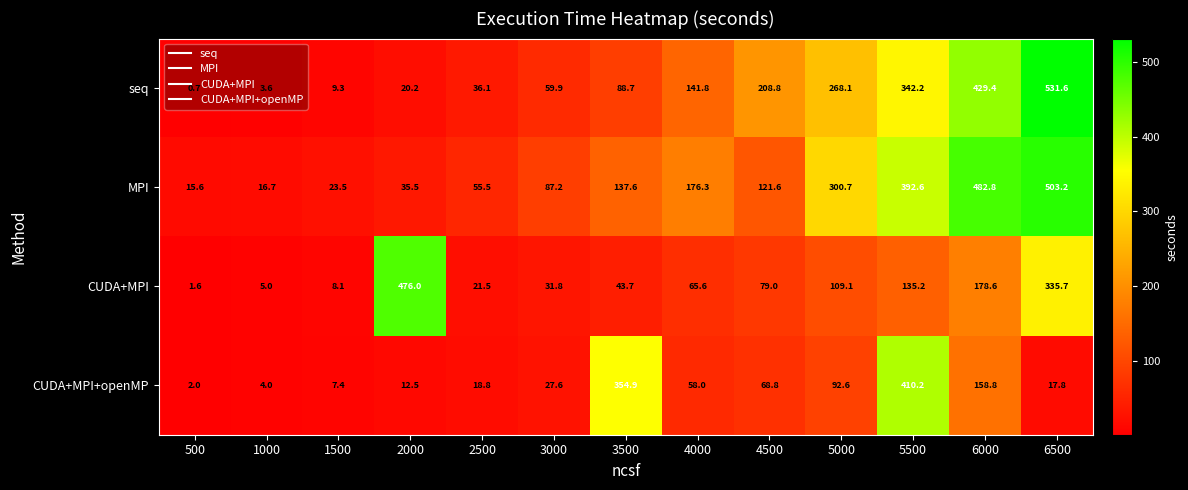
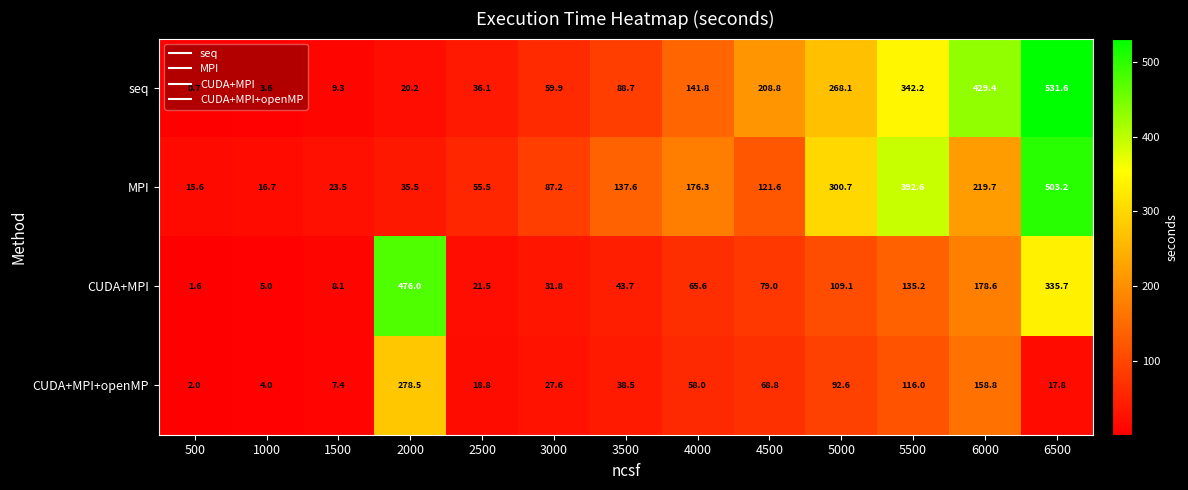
MPI, 6000: 482.8 -> 219.7
CUDA+MPI+openMP, 2000: 12.5 -> 278.5
CUDA+MPI+openMP, 3500: 354.9 -> 38.5
CUDA+MPI+openMP, 5500: 410.2 -> 116.0
